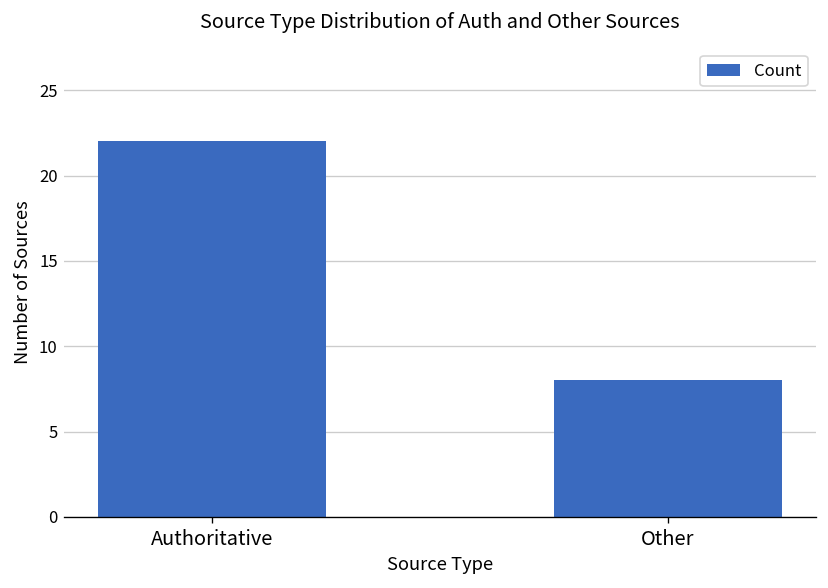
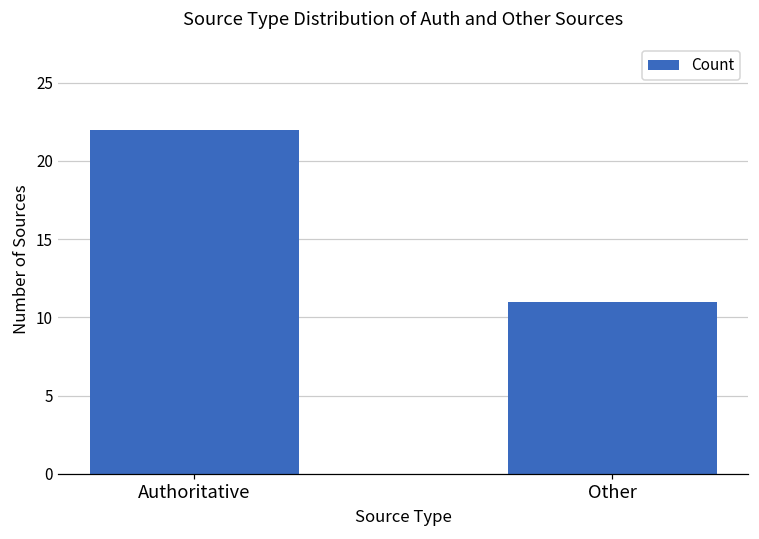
Other: 8 -> 11
